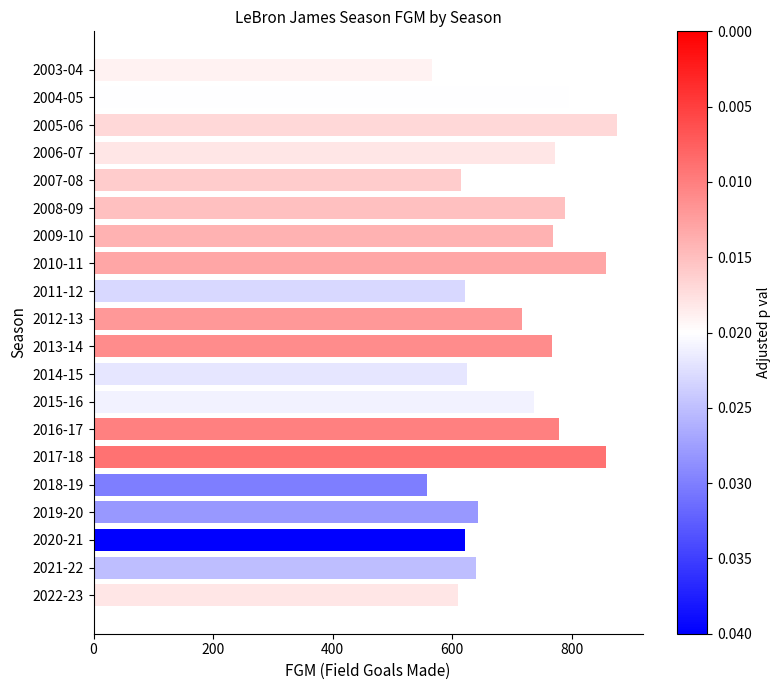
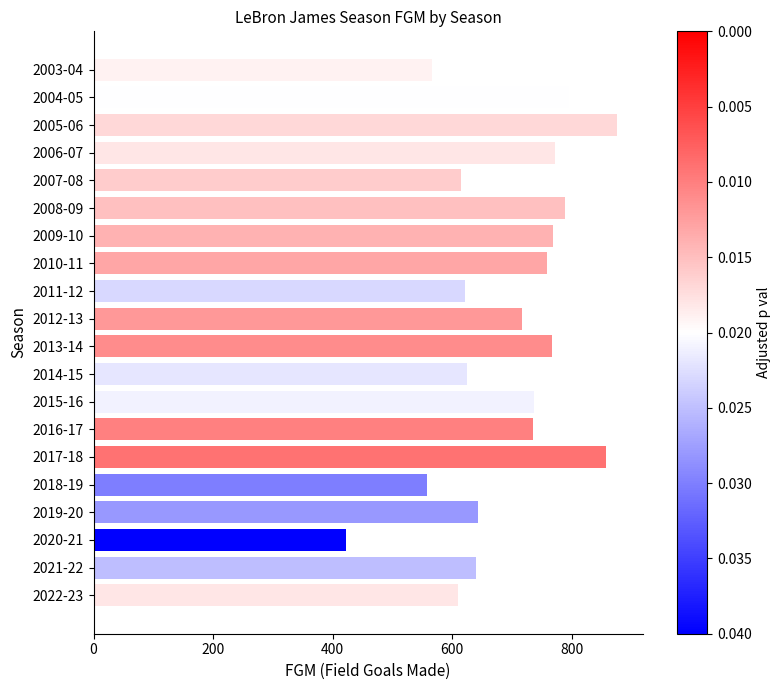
2010-11: 860 -> 760
2016-17: 780 -> 740
2020-21: 620 -> 420
